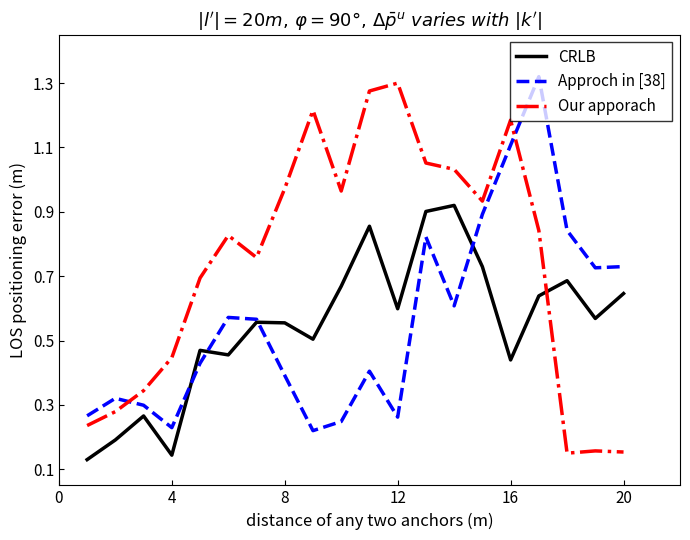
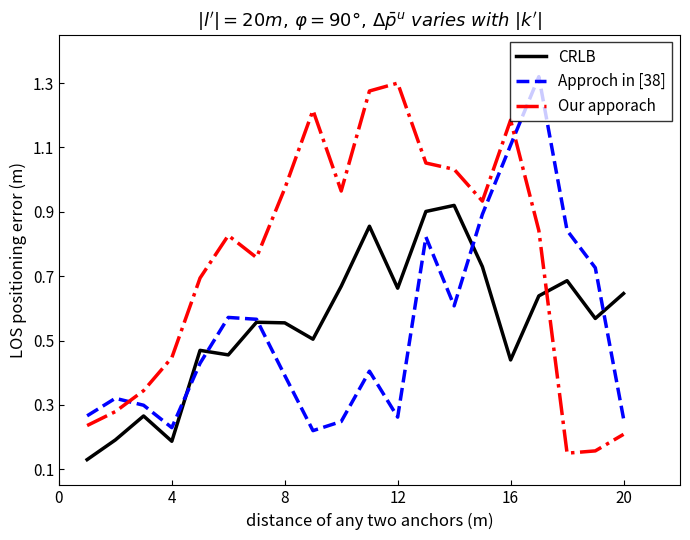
CRLB, 4: 0.14 -> 0.19
CRLB, 12: 0.60 -> 0.66
Approch in [38], 20: 0.73 -> 0.26
Our apporach, 20: 0.15 -> 0.21
